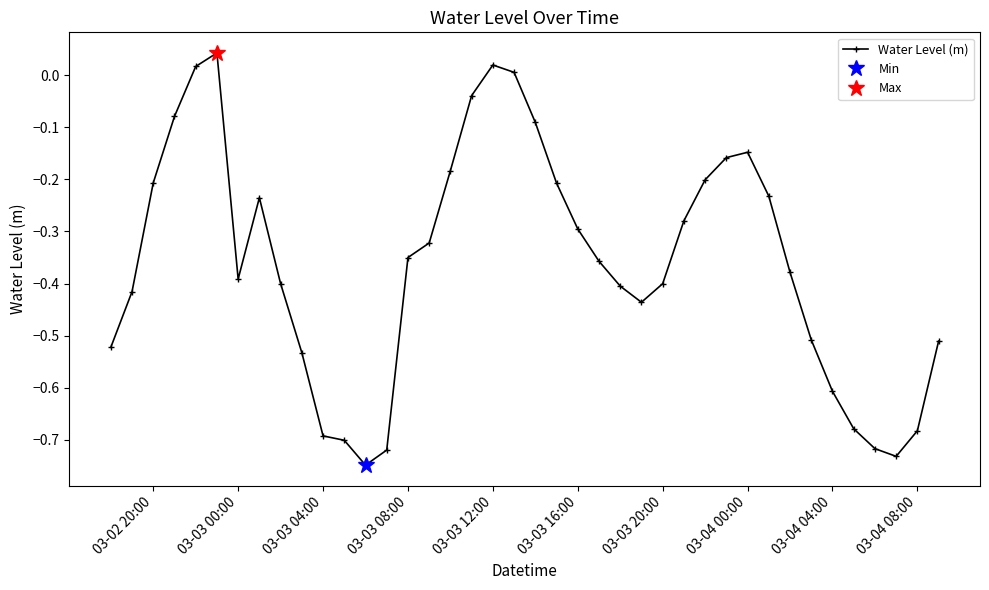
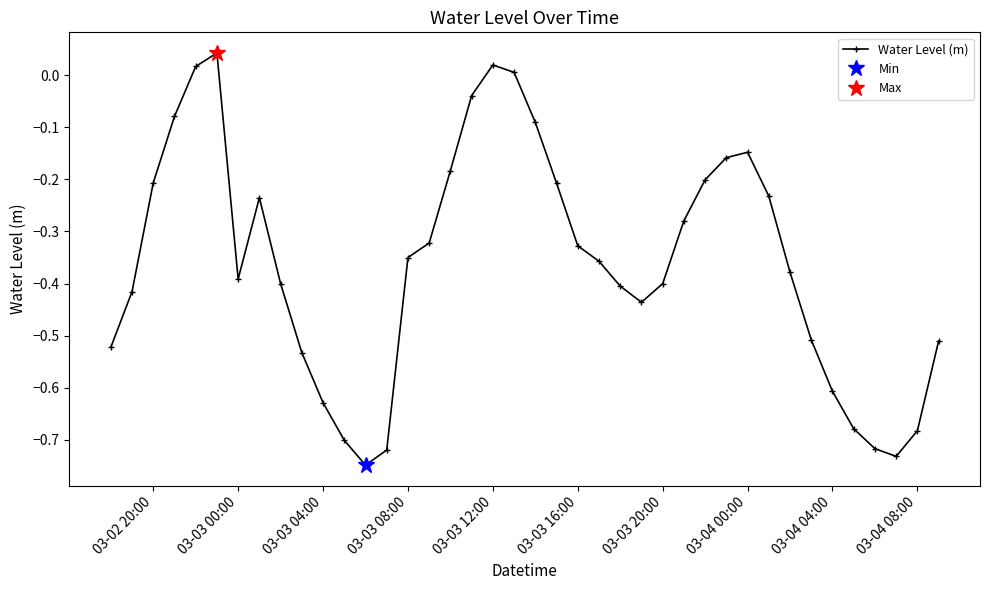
Water Level (m), 03-03 04:00: -0.69 -> -0.63
Water Level (m), 03-03 16:00: -0.30 -> -0.33
